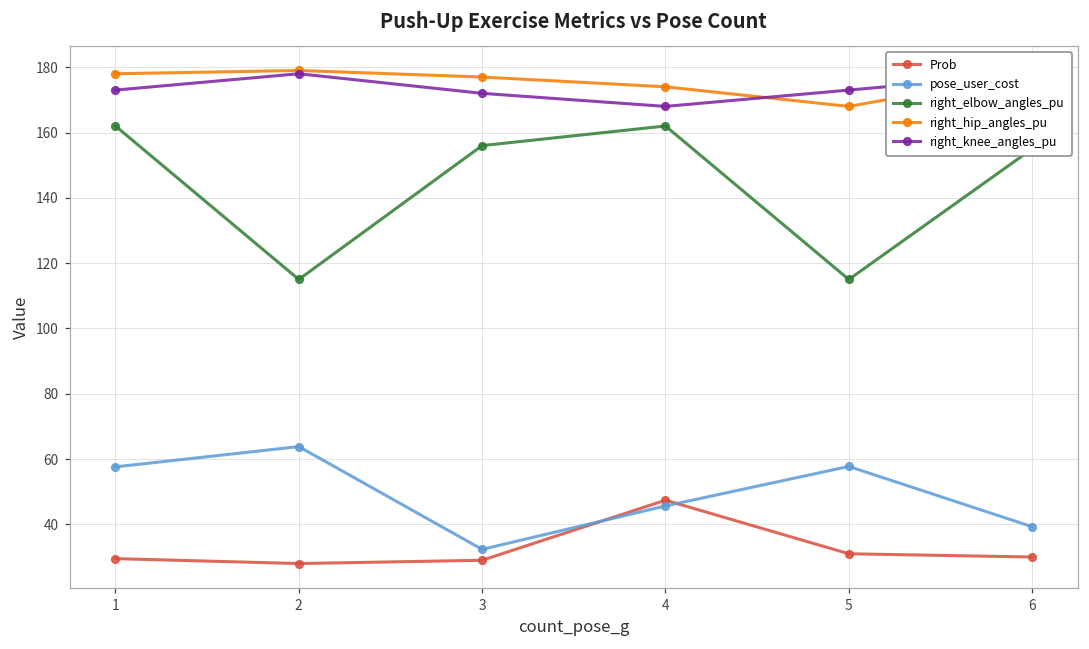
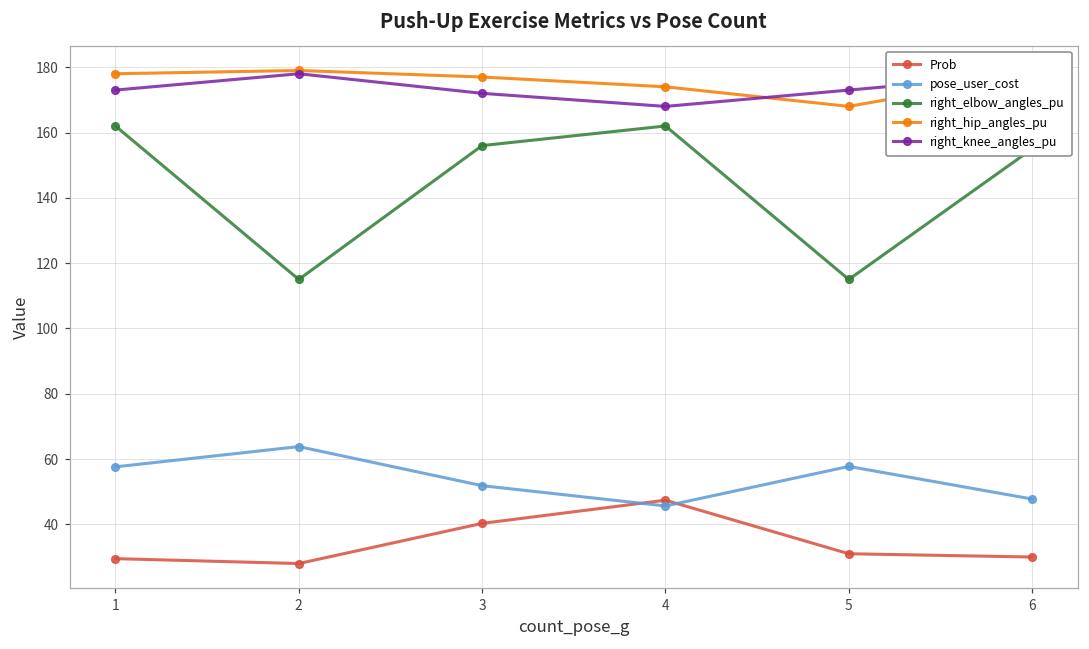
Prob, 3: 29 -> 40
pose_user_cost, 3: 32 -> 52
pose_user_cost, 6: 39 -> 48
